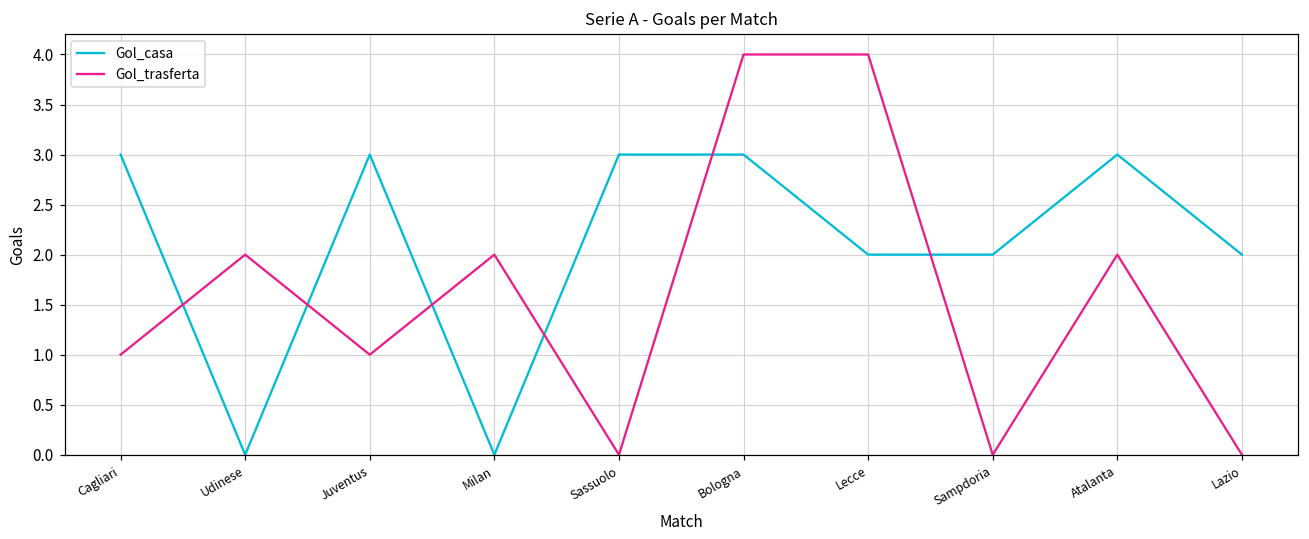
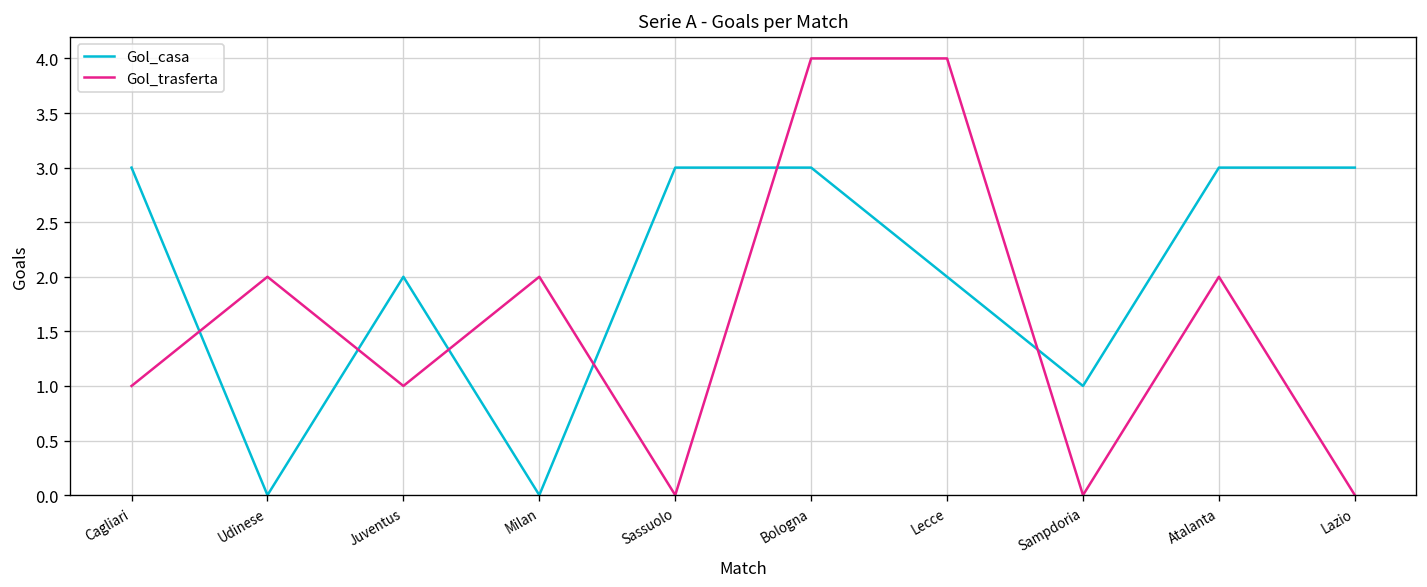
Gol_casa, Juventus: 3 -> 2
Gol_casa, Sampdoria: 2 -> 1
Gol_casa, Lazio: 2 -> 3
